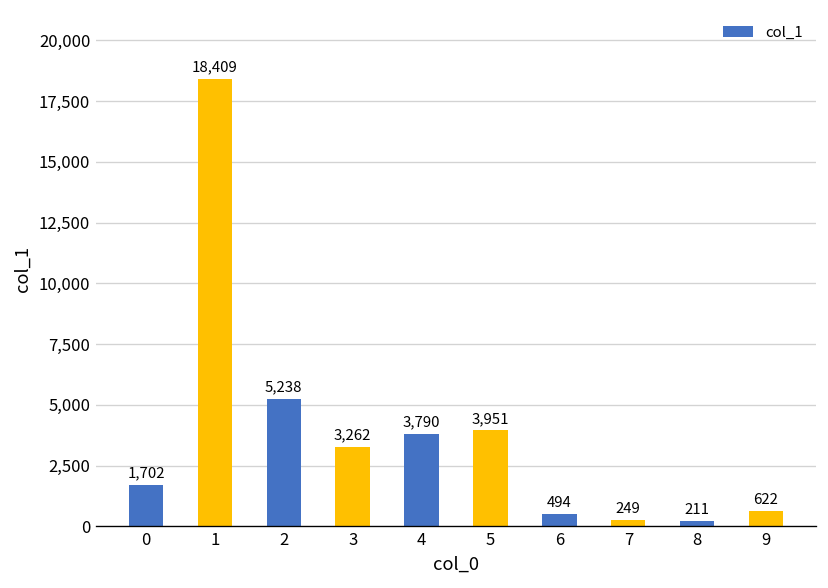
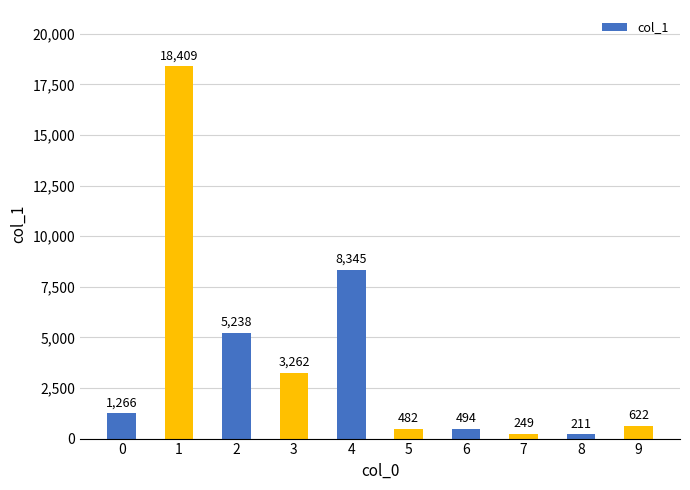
0: 1,702 -> 1,266
4: 3,790 -> 8,345
5: 3,951 -> 482
